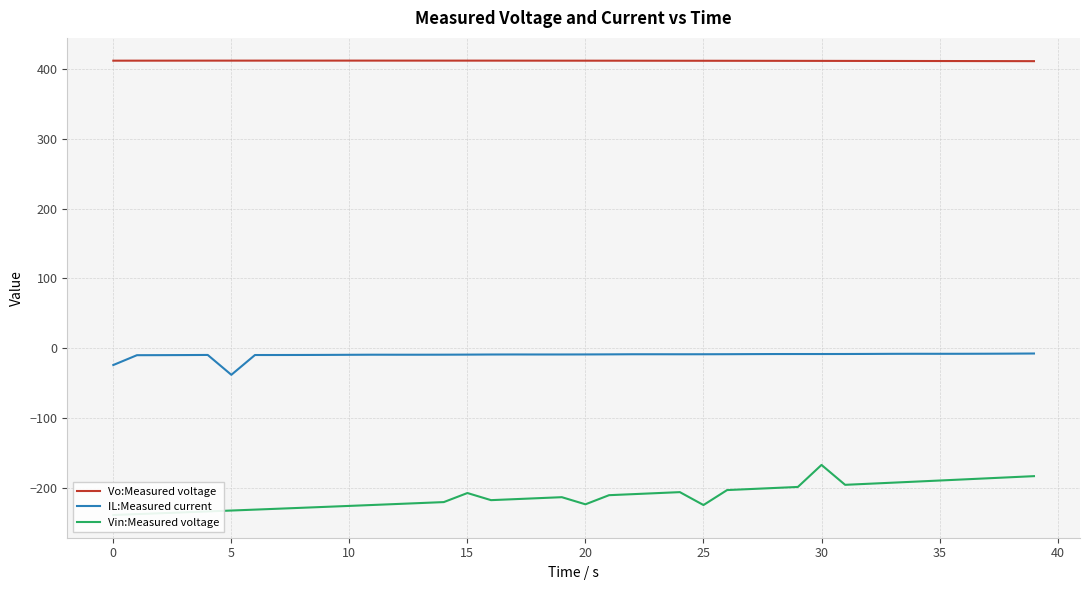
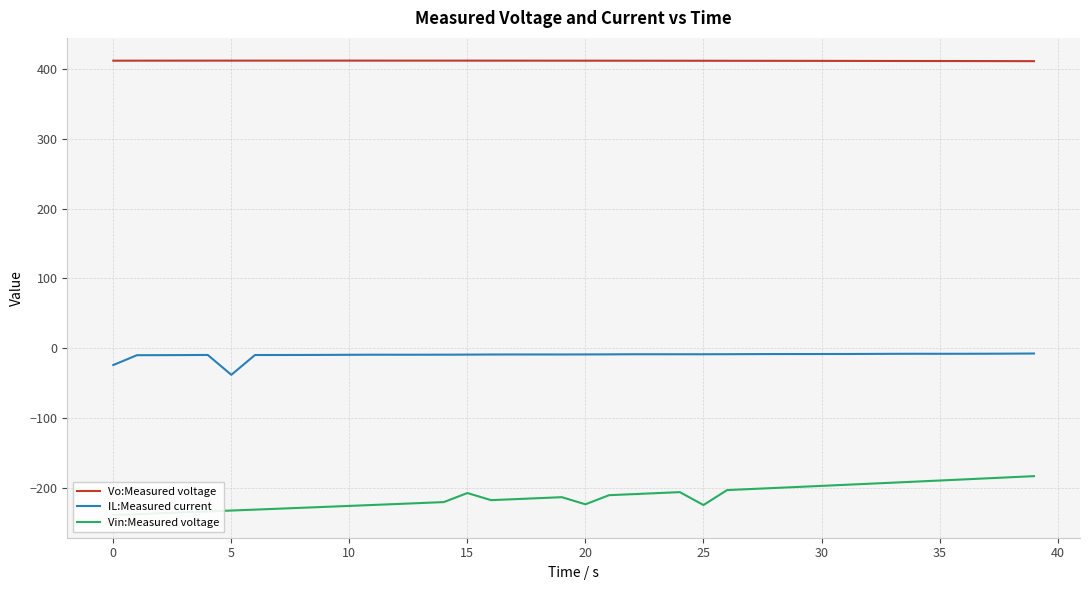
Vin:Measured voltage, 30: -170 -> -200
